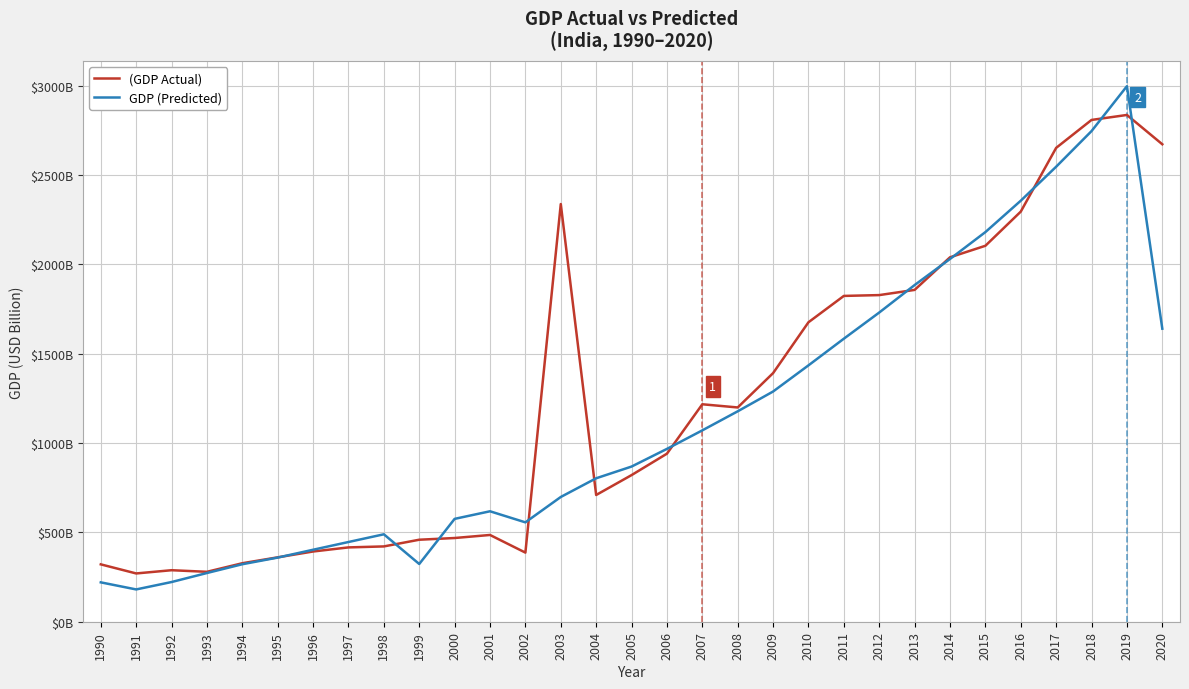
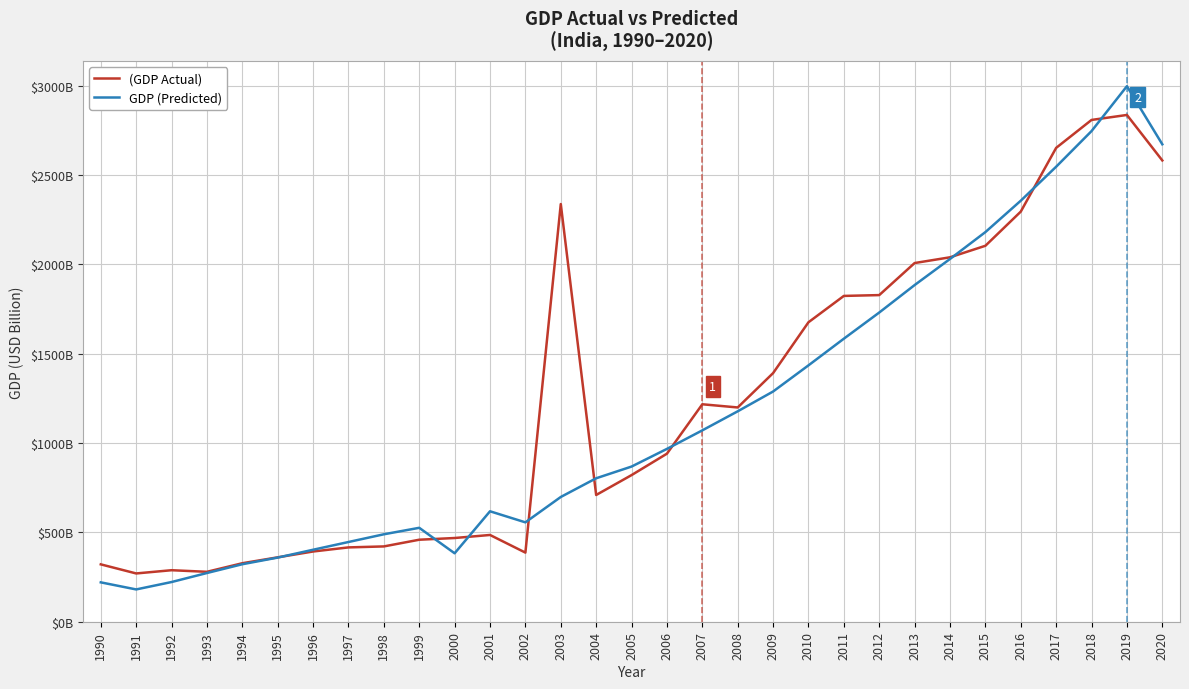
GDP (Predicted), 1999: $320000000000 -> $530000000000
GDP (Predicted), 2000: $580000000000 -> $380000000000
(GDP Actual), 2013: $1860000000000 -> $2010000000000
(GDP Actual), 2020: $2670000000000 -> $2580000000000
GDP (Predicted), 2020: $1640000000000 -> $2670000000000
